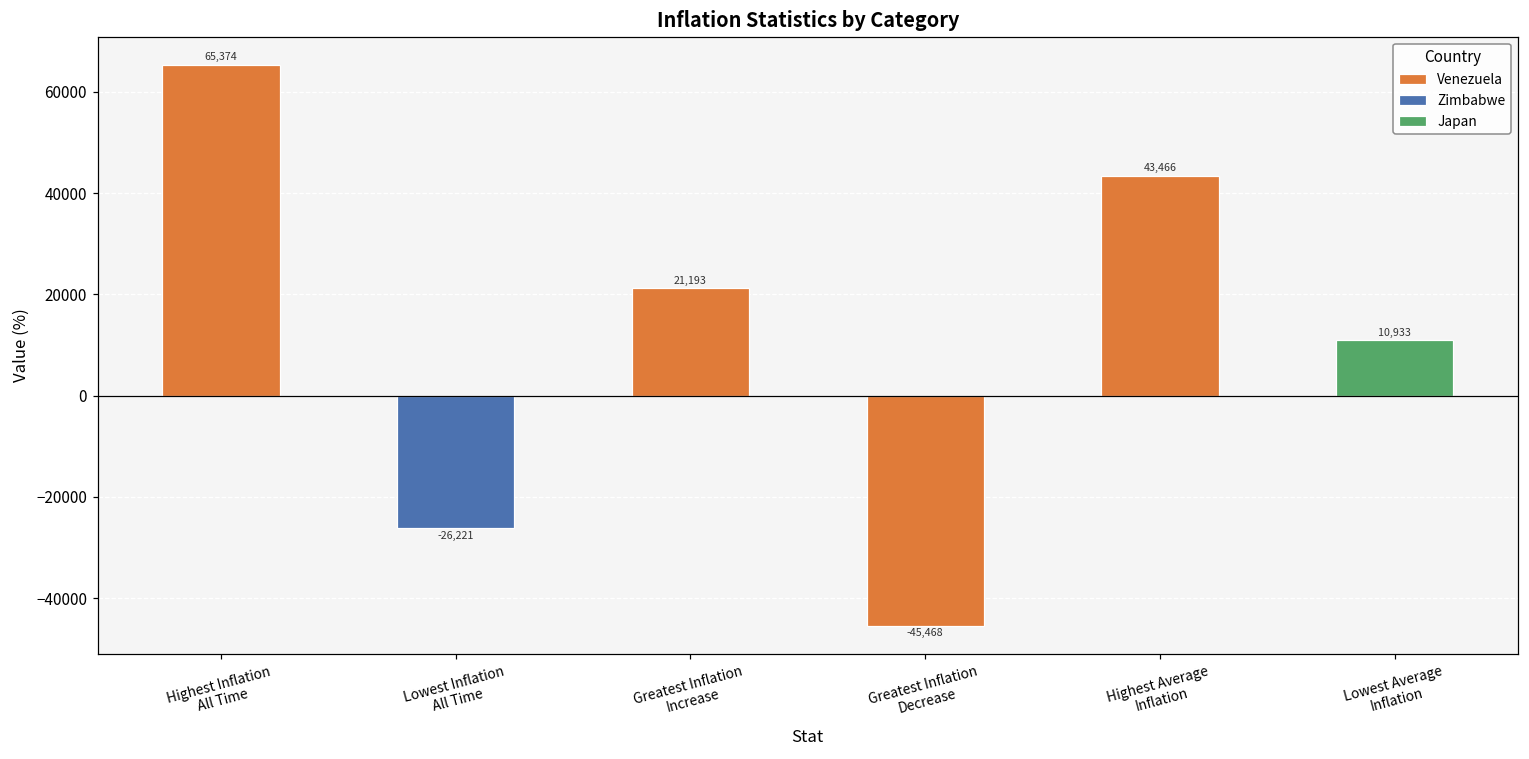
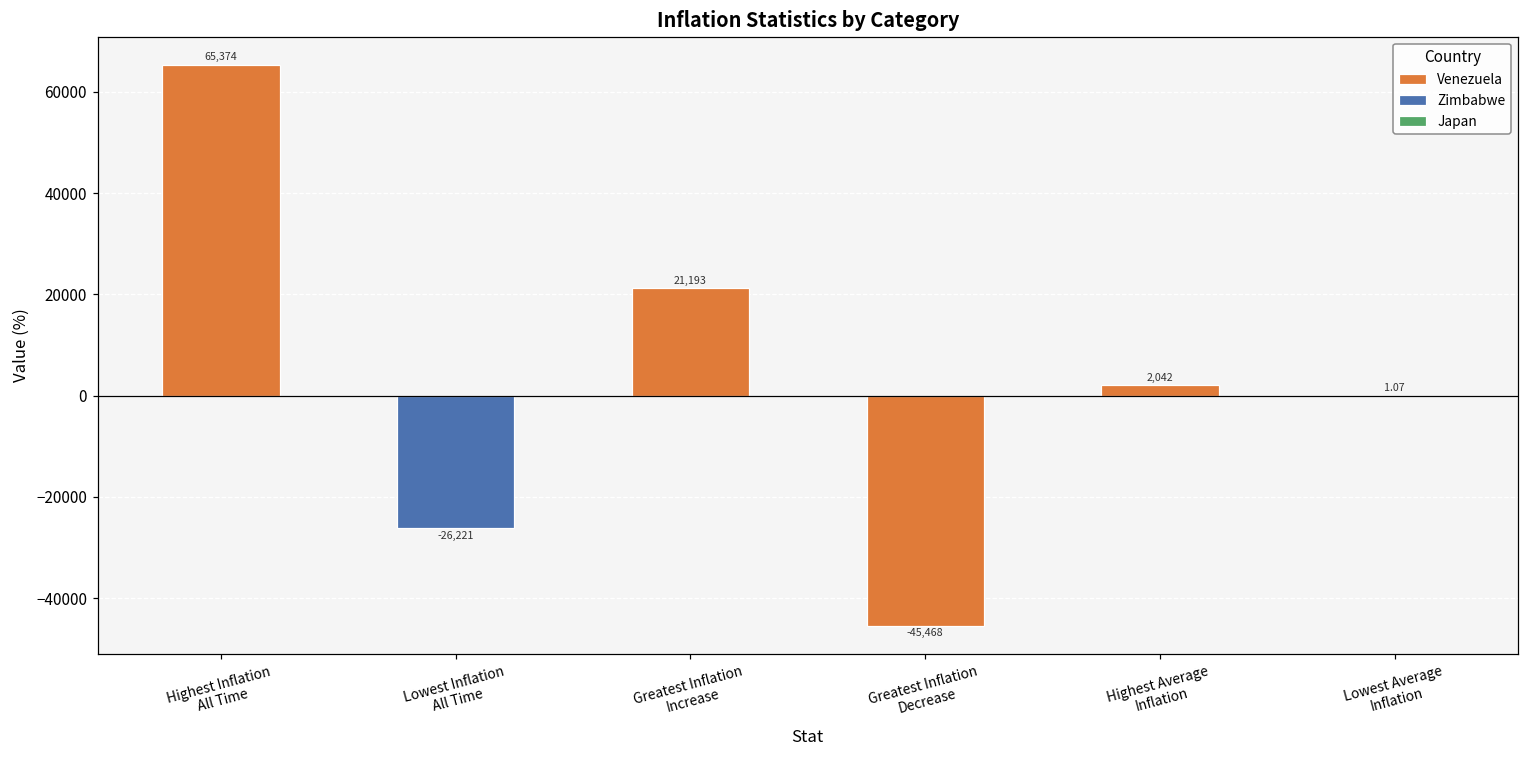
Highest Average Inflation: 43,466 -> 2,042
Lowest Average Inflation: 10,933 -> 1.07
